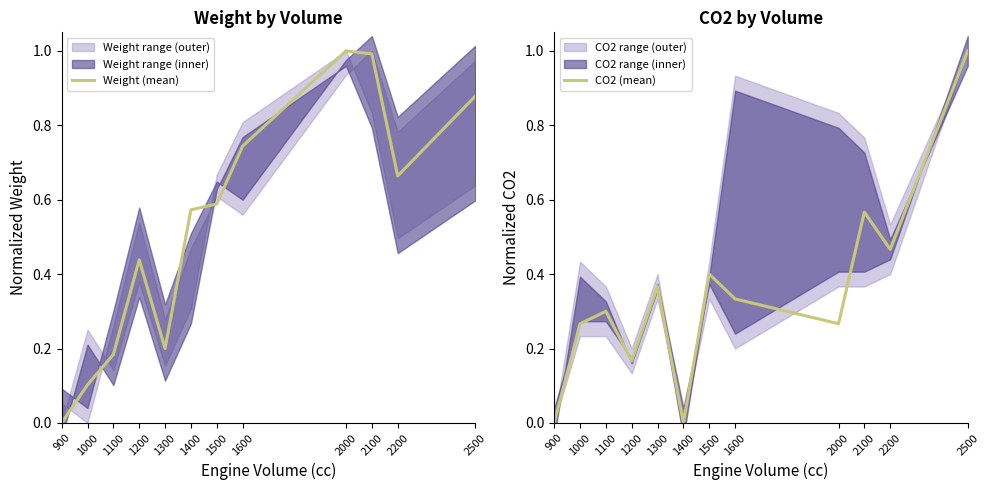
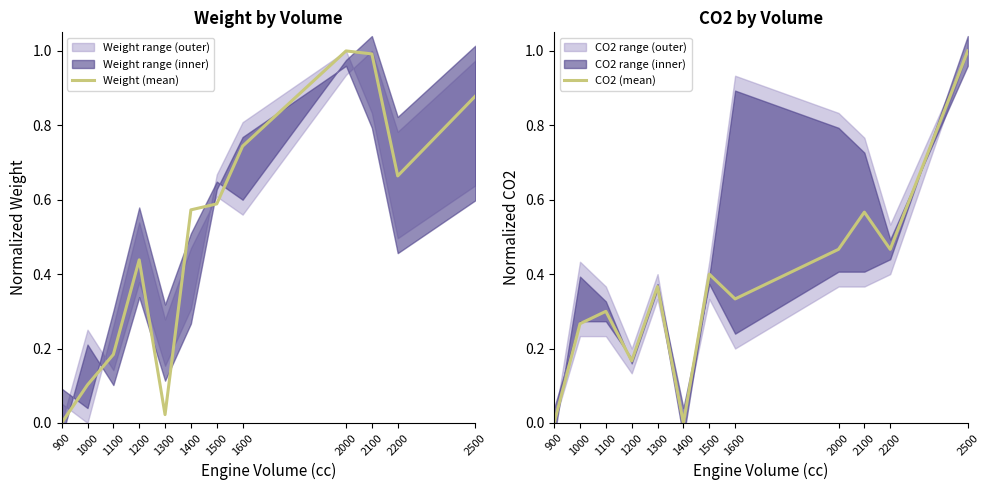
Weight by Volume, Weight (mean), 1300: 0.20 -> 0.02
CO2 by Volume, CO2 (mean), 2000: 0.27 -> 0.47
